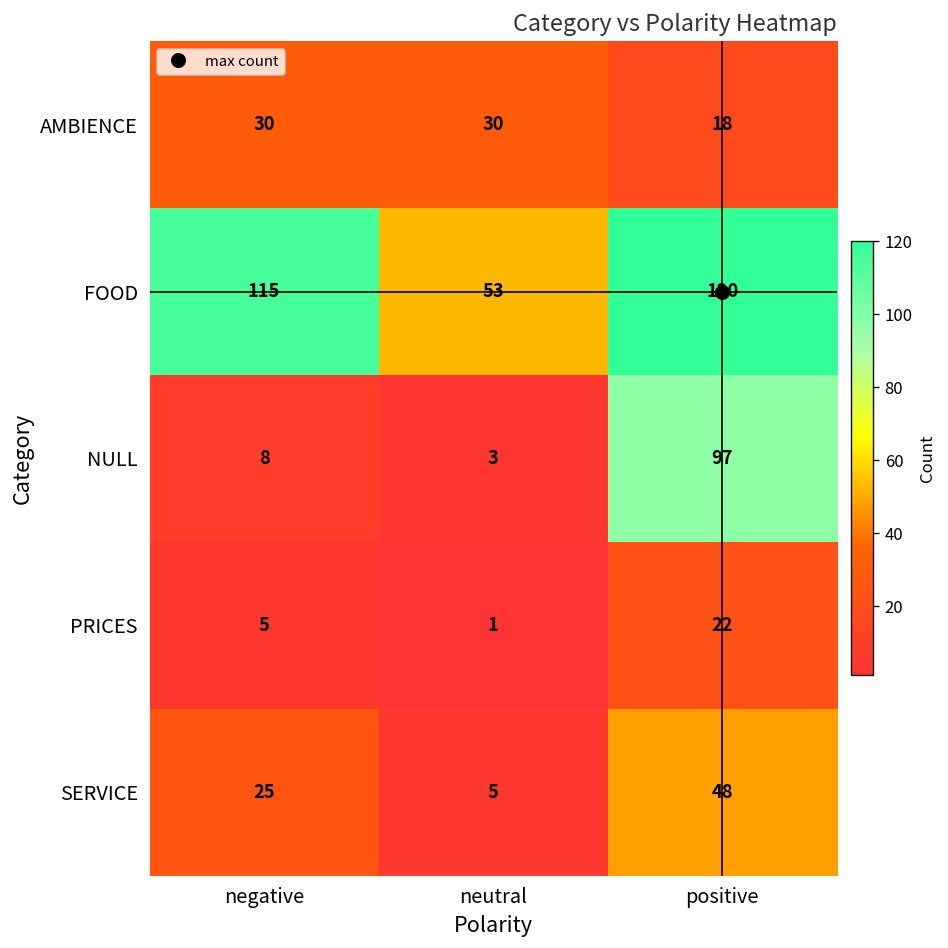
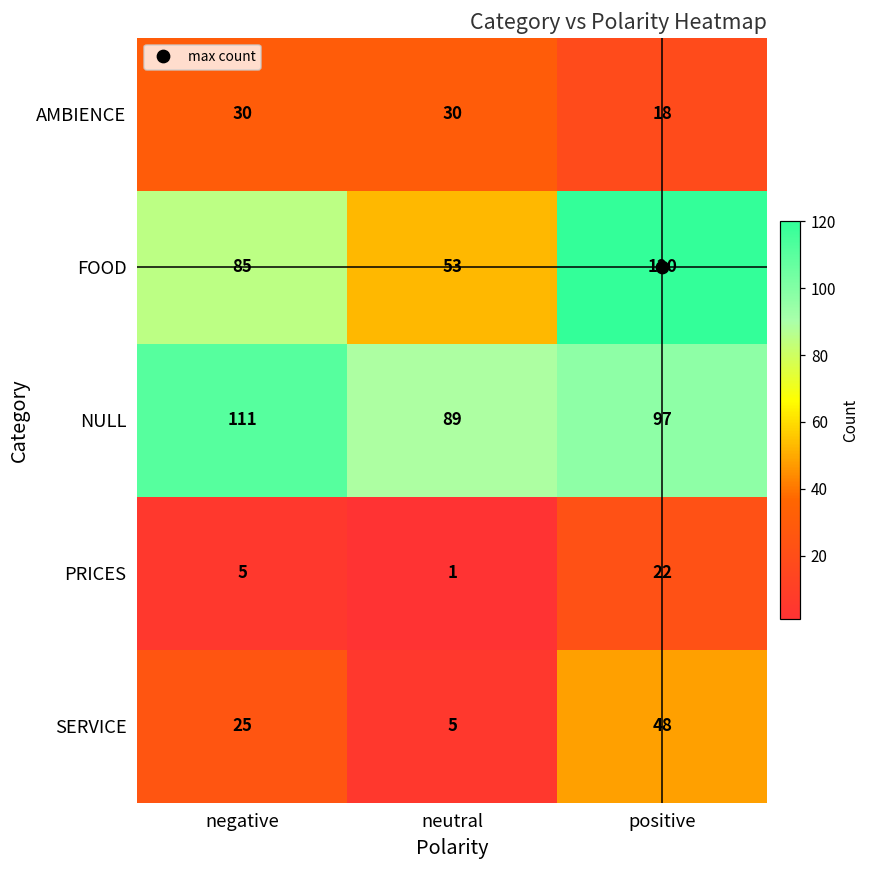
FOOD, negative: 115 -> 85
NULL, negative: 8 -> 111
NULL, neutral: 3 -> 89
